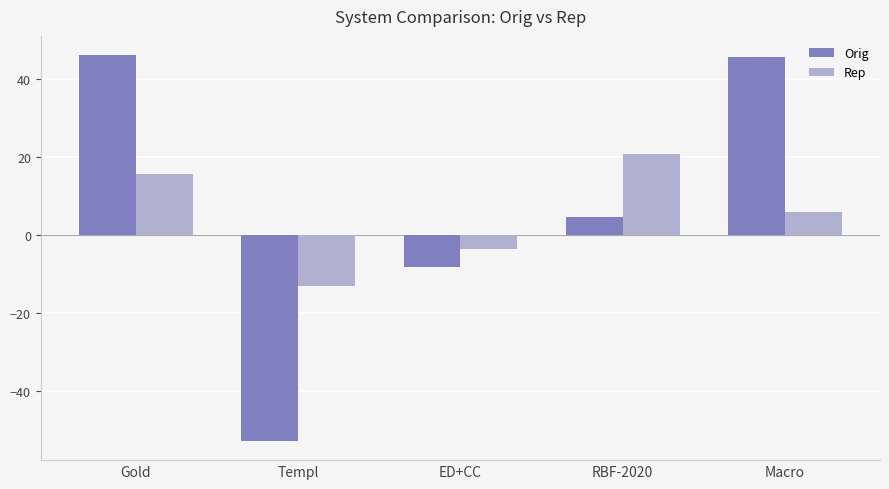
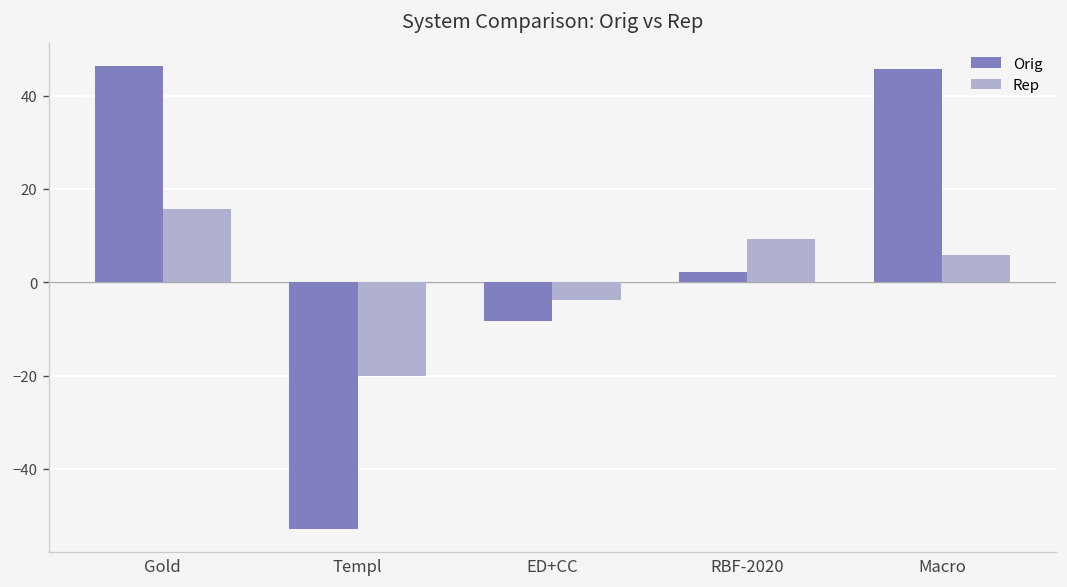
Rep, Templ: -13 -> -20
Orig, RBF-2020: 5 -> 2
Rep, RBF-2020: 21 -> 9
